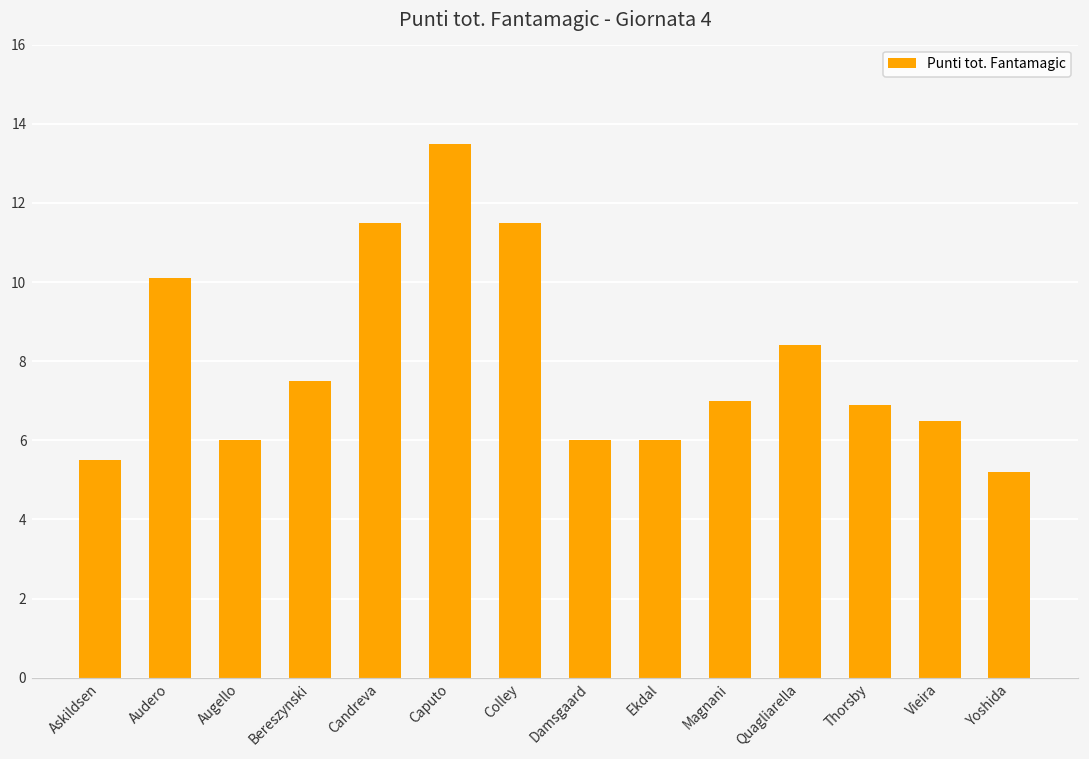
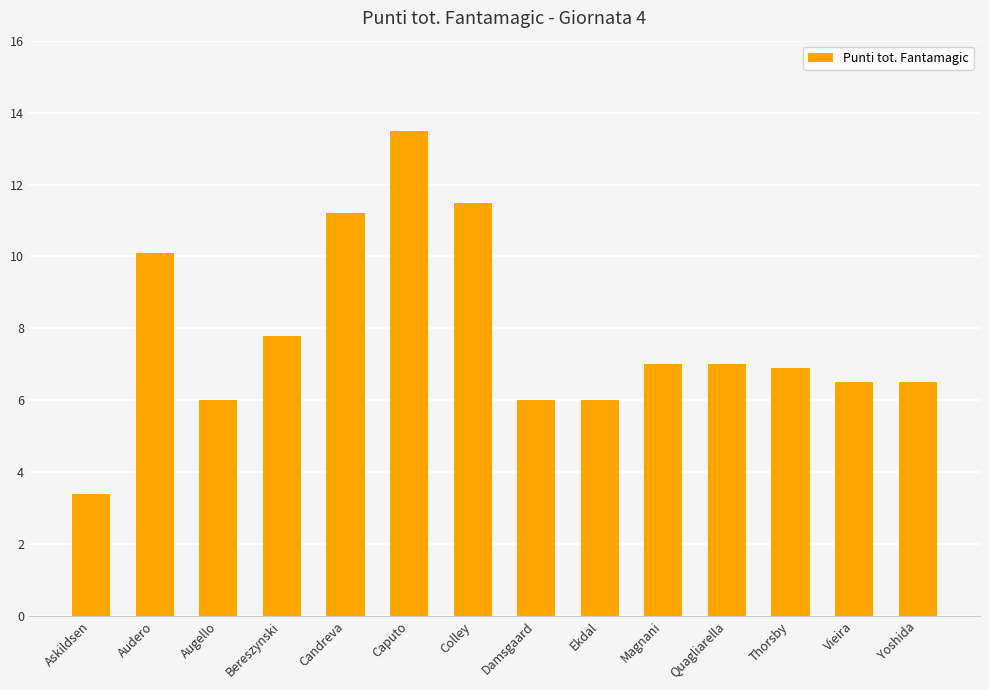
Askildsen: 5.5 -> 3.4
Bereszynski: 7.5 -> 7.8
Candreva: 11.5 -> 11.2
Quagliarella: 8.4 -> 7.0
Yoshida: 5.2 -> 6.5
